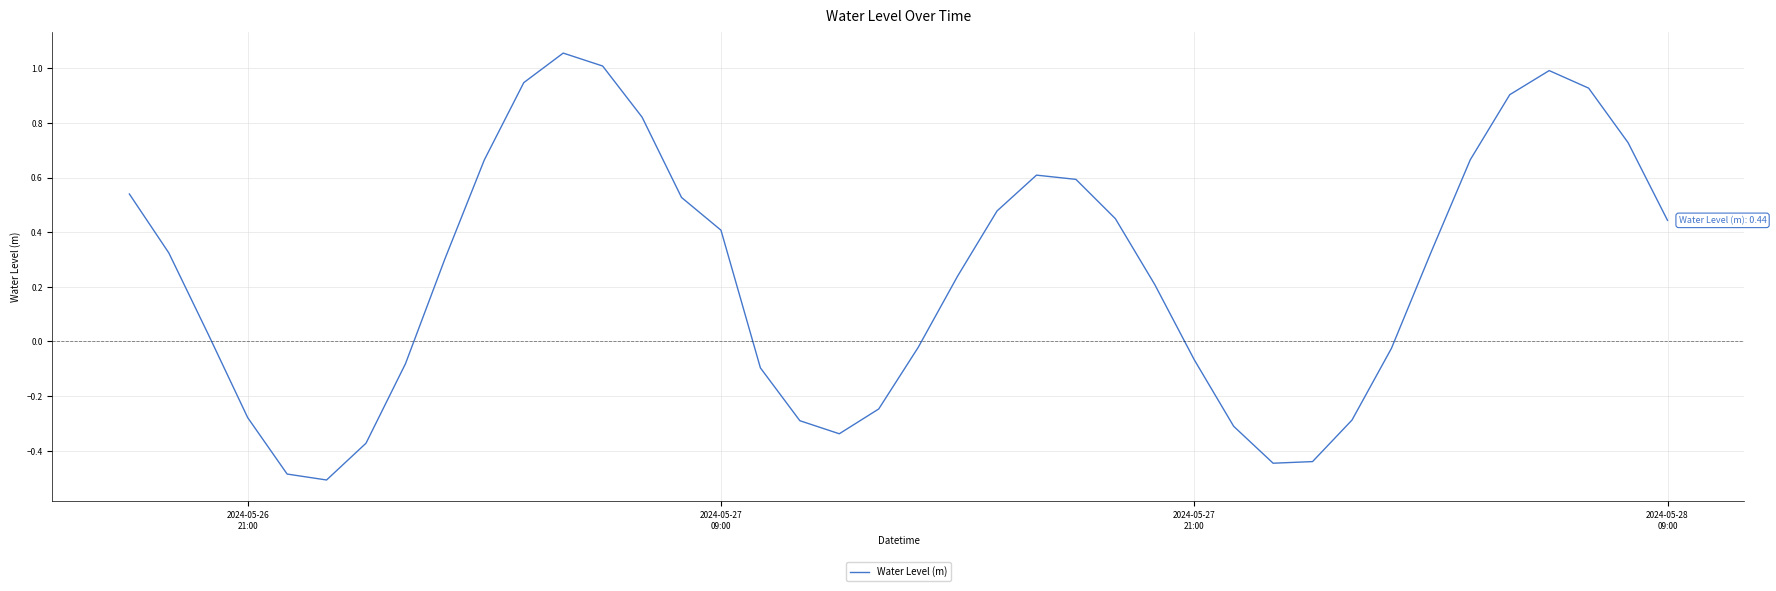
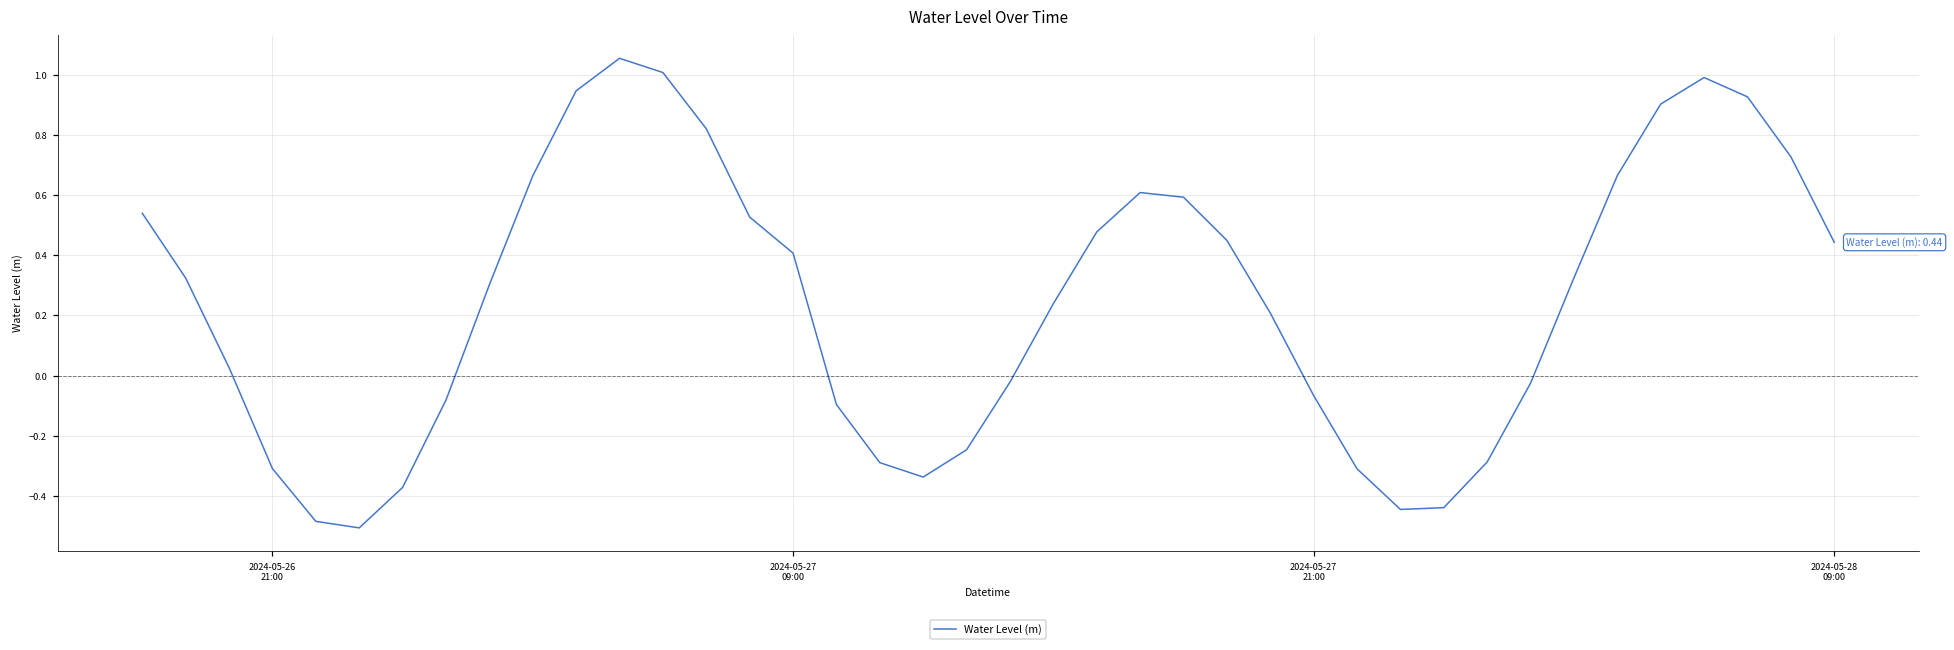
2024-05-26 21:00: -0.28 -> -0.31
